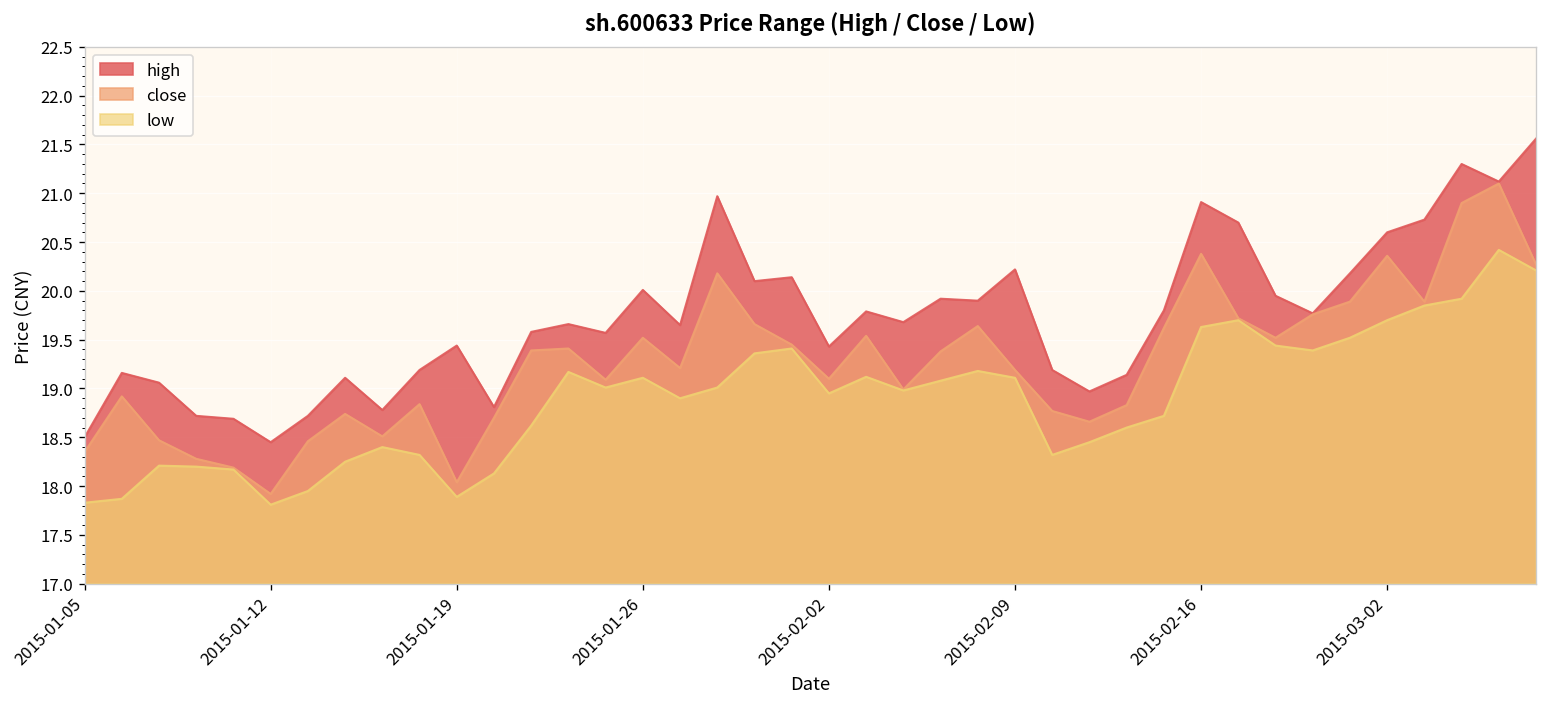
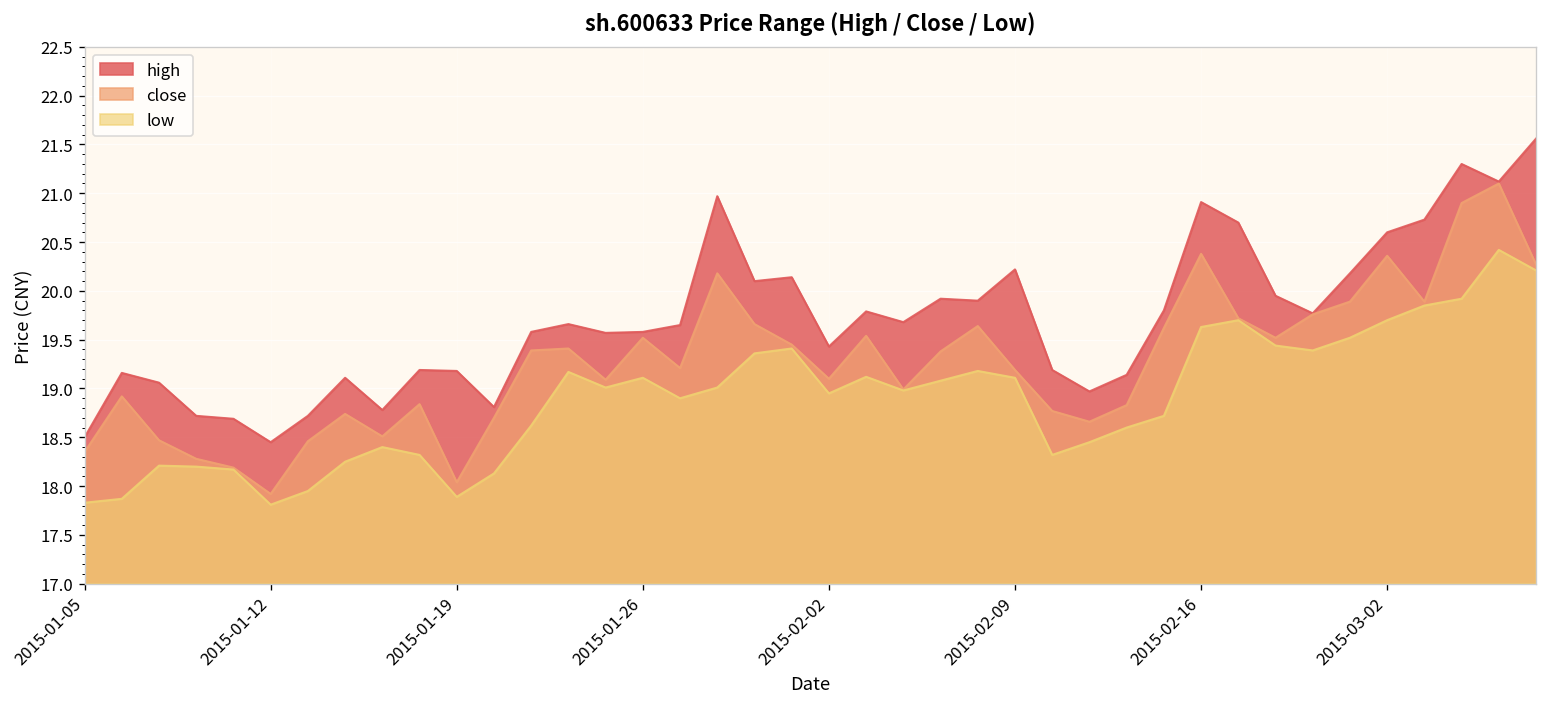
high, 2015-01-19: 19.4 -> 19.2
high, 2015-01-26: 20.0 -> 19.6
